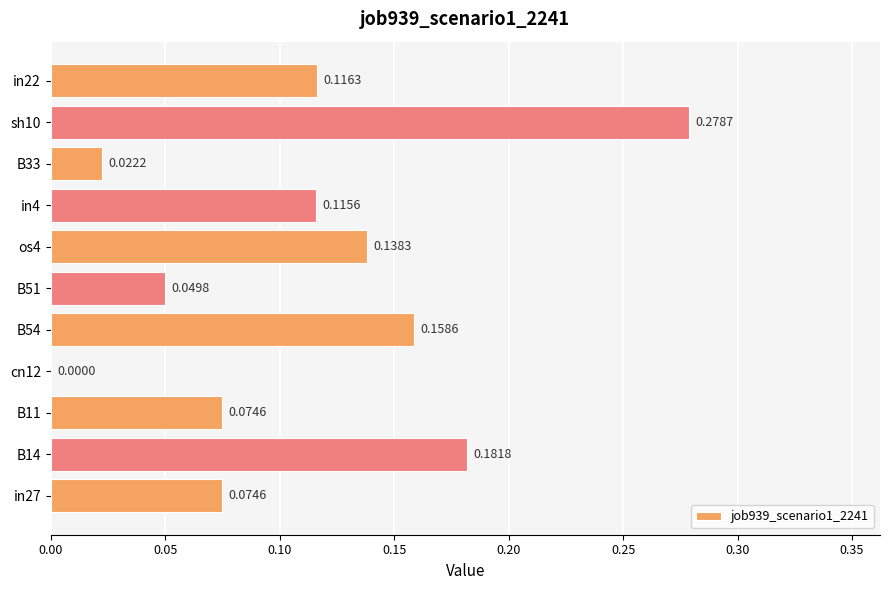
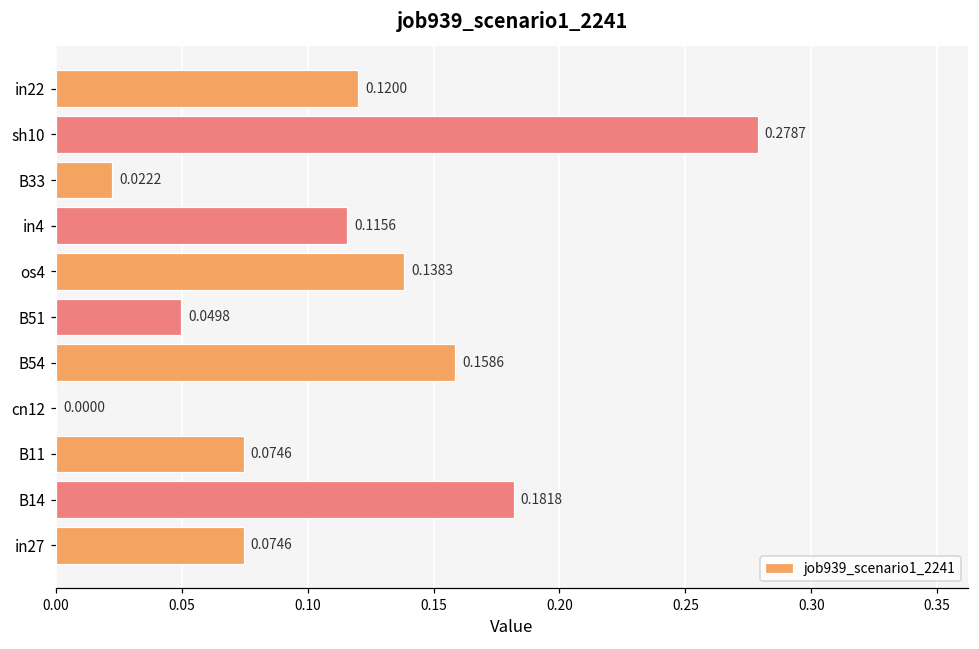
in22: 0.1163 -> 0.1200
